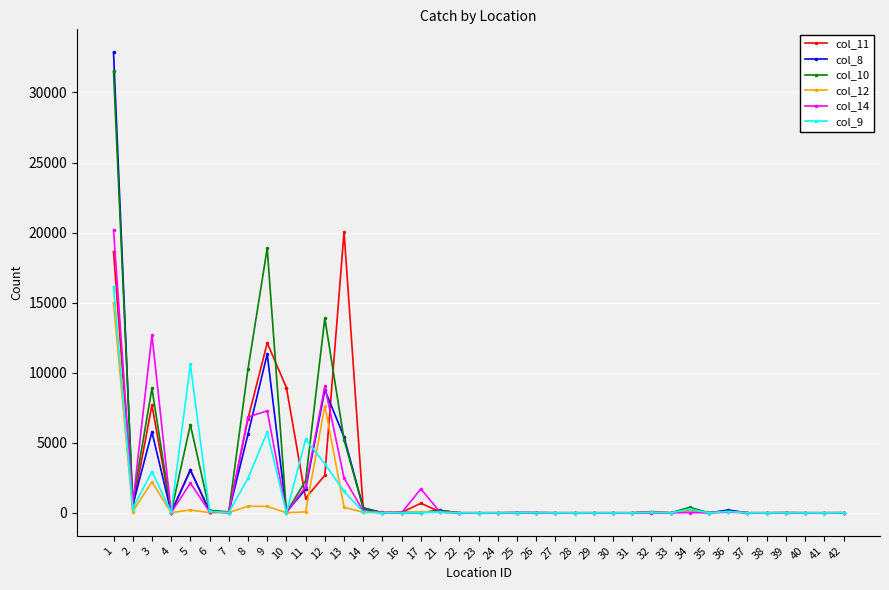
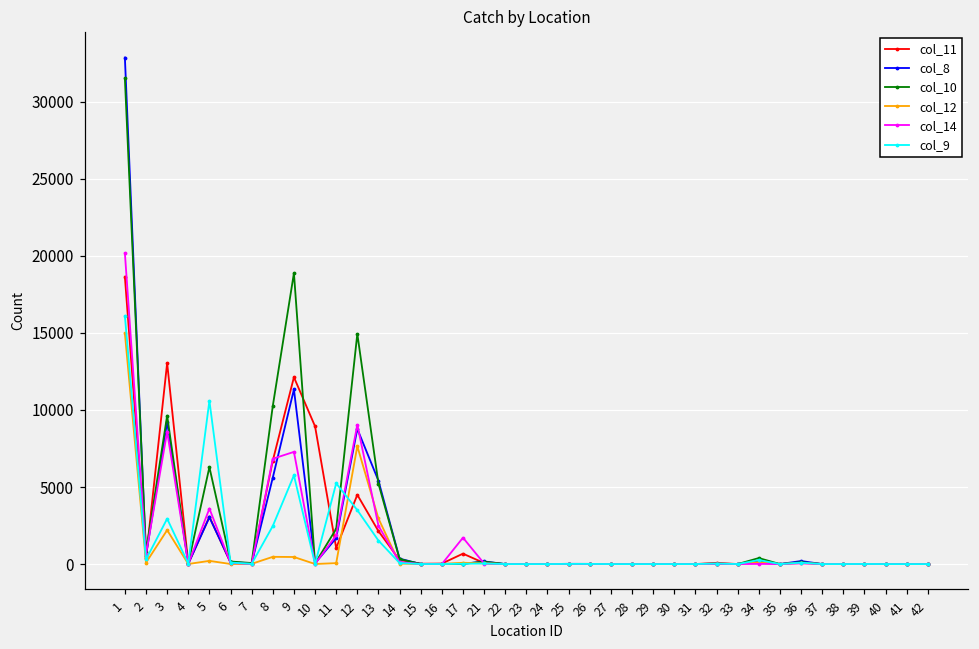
col_11, 3: 7700 -> 13000
col_8, 3: 5800 -> 9200
col_10, 3: 8900 -> 9600
col_14, 3: 12700 -> 8600
col_14, 5: 2100 -> 3600
col_11, 12: 2700 -> 4500
col_10, 12: 13900 -> 14900
col_11, 13: 20100 -> 2100
col_12, 13: 400 -> 3000
